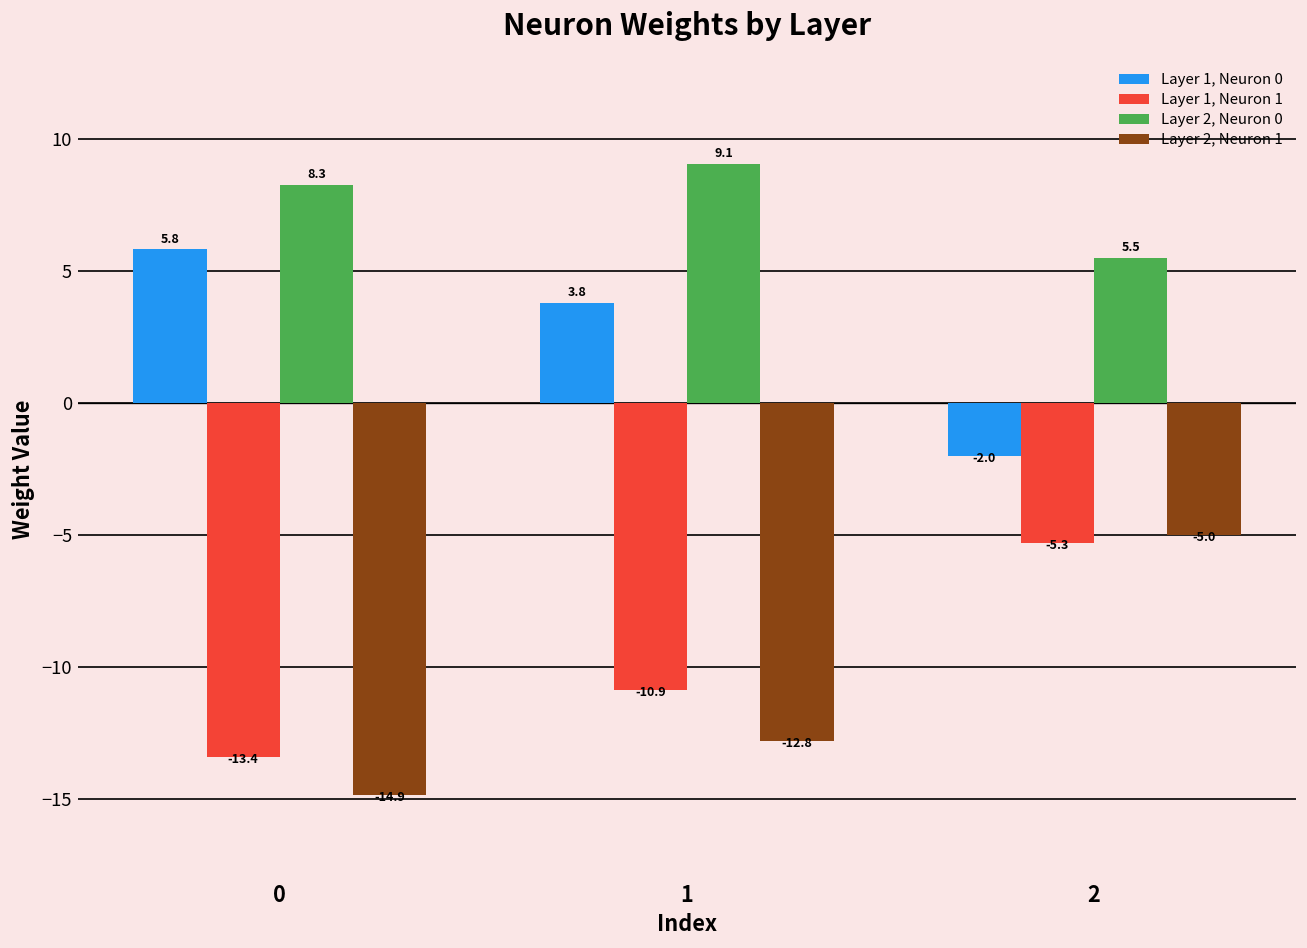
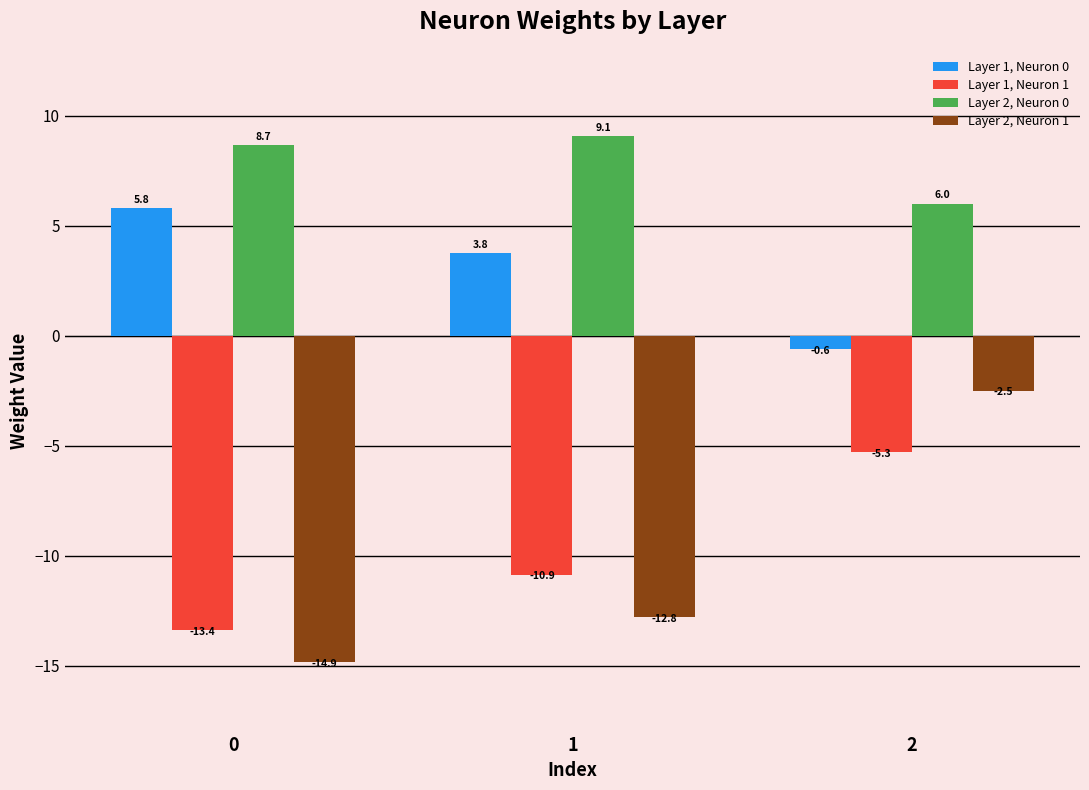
Layer 2, Neuron 0, 0: 8.3 -> 8.7
Layer 1, Neuron 0, 2: -2.0 -> -0.6
Layer 2, Neuron 0, 2: 5.5 -> 6.0
Layer 2, Neuron 1, 2: -5.0 -> -2.5
